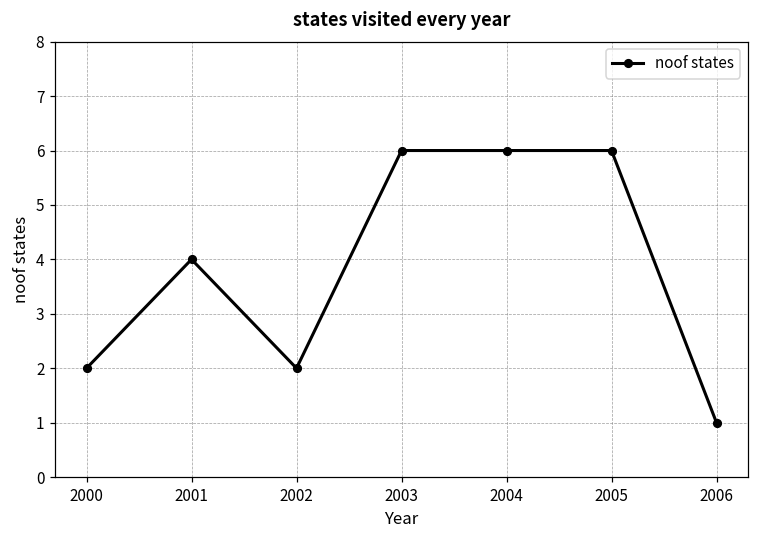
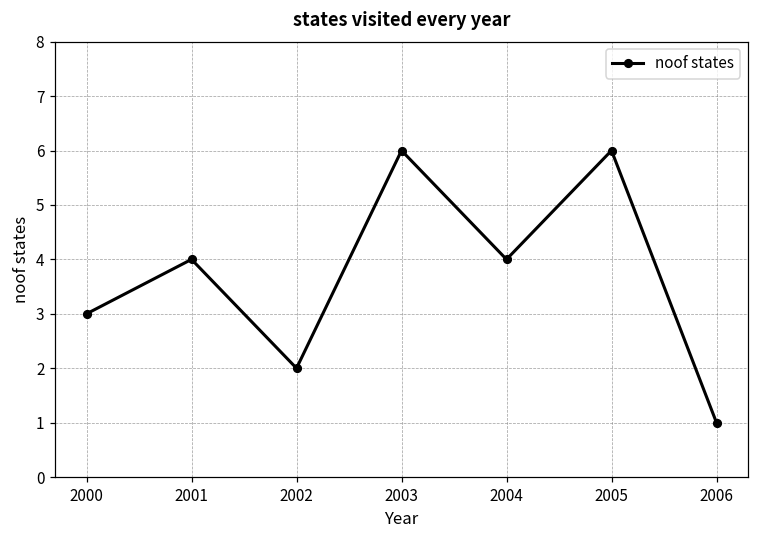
2000: 2 -> 3
2004: 6 -> 4
